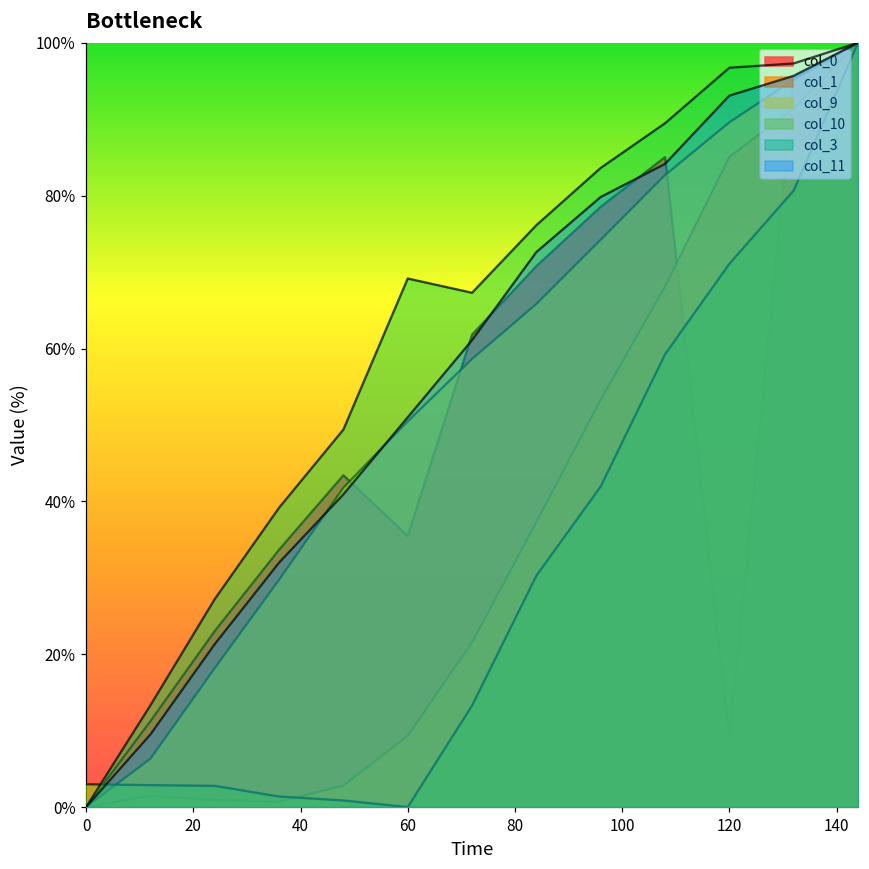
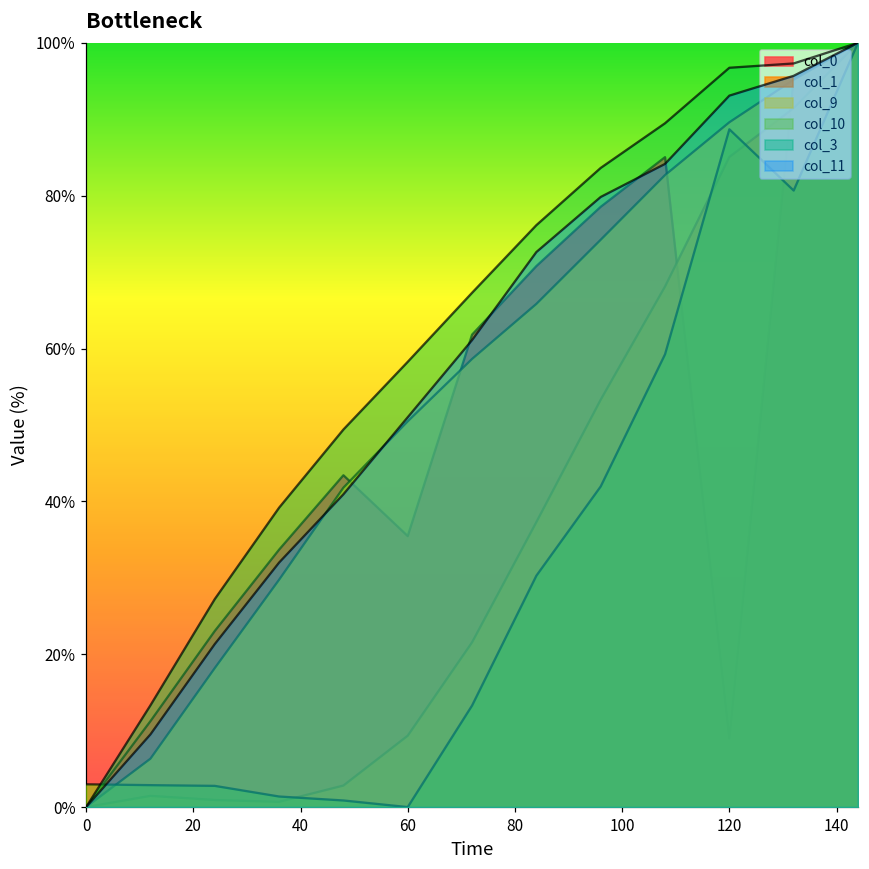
col_3, 60: 69% -> 58%
col_10, 120: 71% -> 89%
